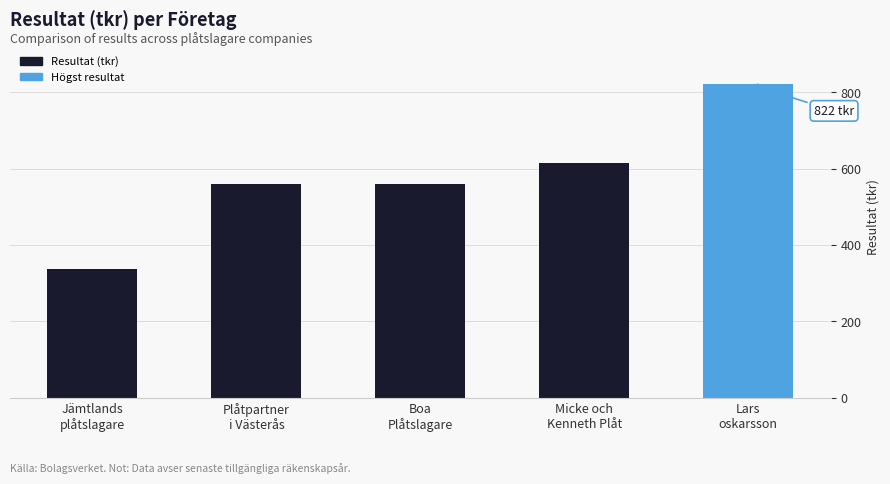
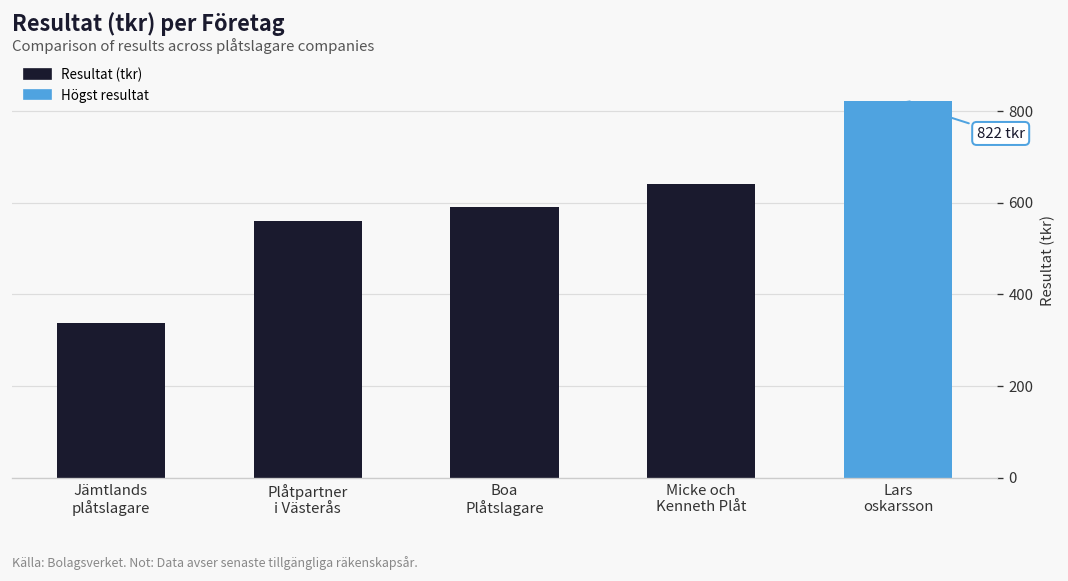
Boa Plåtslagare: 560 -> 590
Micke och Kenneth Plåt: 620 -> 640
